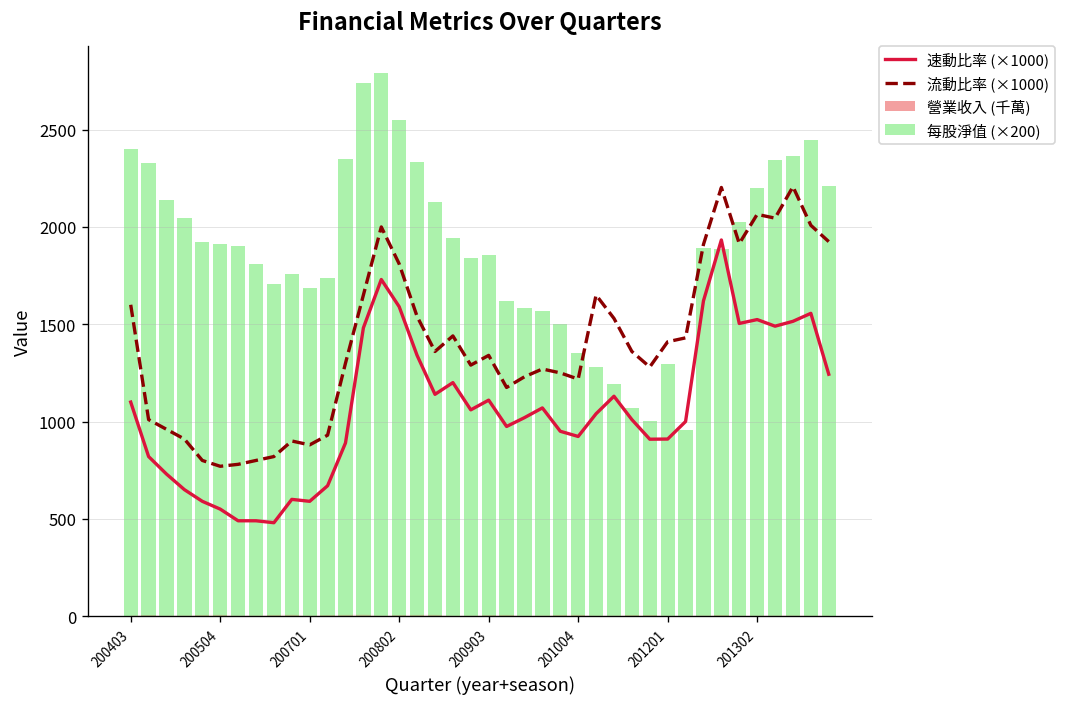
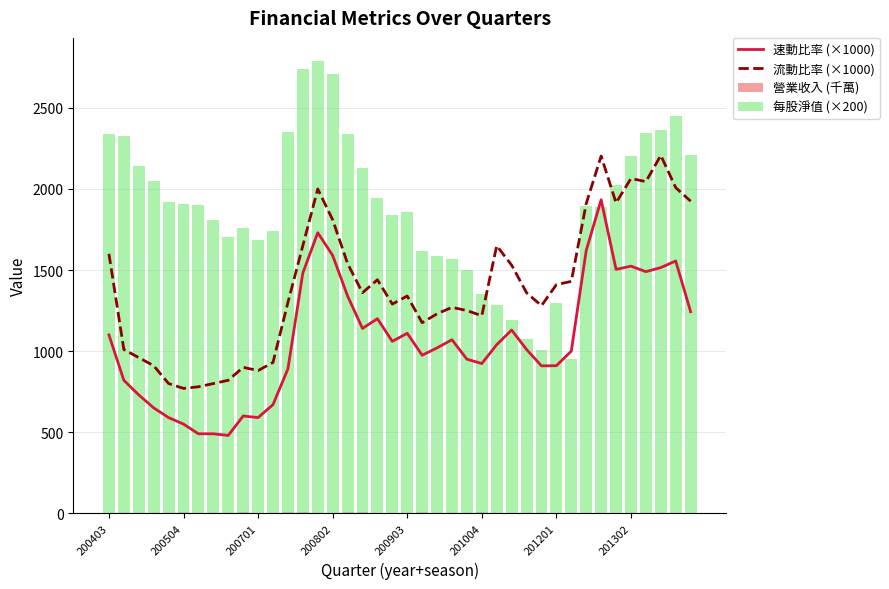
每股淨值 (×200), 200403: 2400 -> 2340
每股淨值 (×200), 200802: 2550 -> 2710
